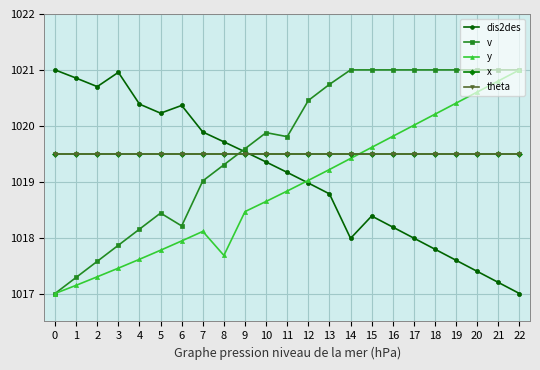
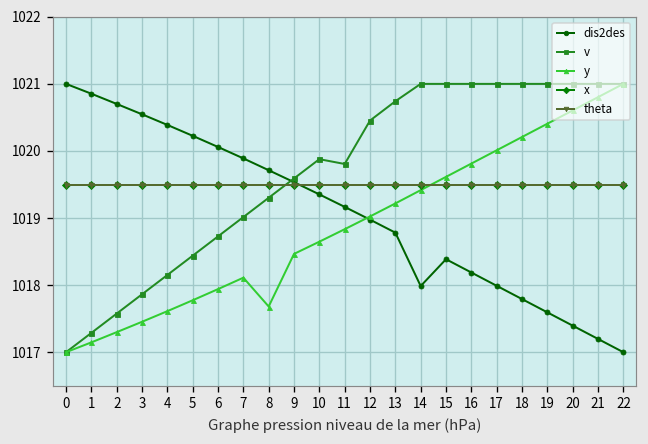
dis2des, 3: 1021.0 -> 1020.5
dis2des, 6: 1020.4 -> 1020.1
v, 6: 1018.2 -> 1018.7
